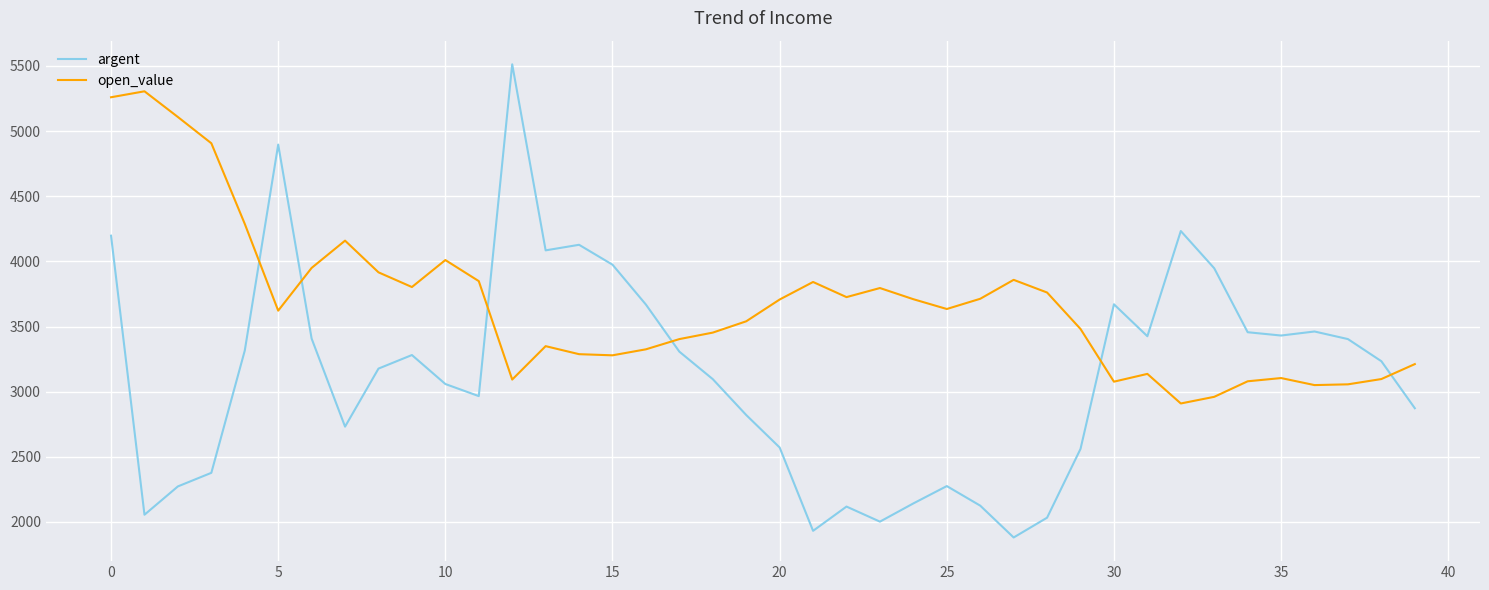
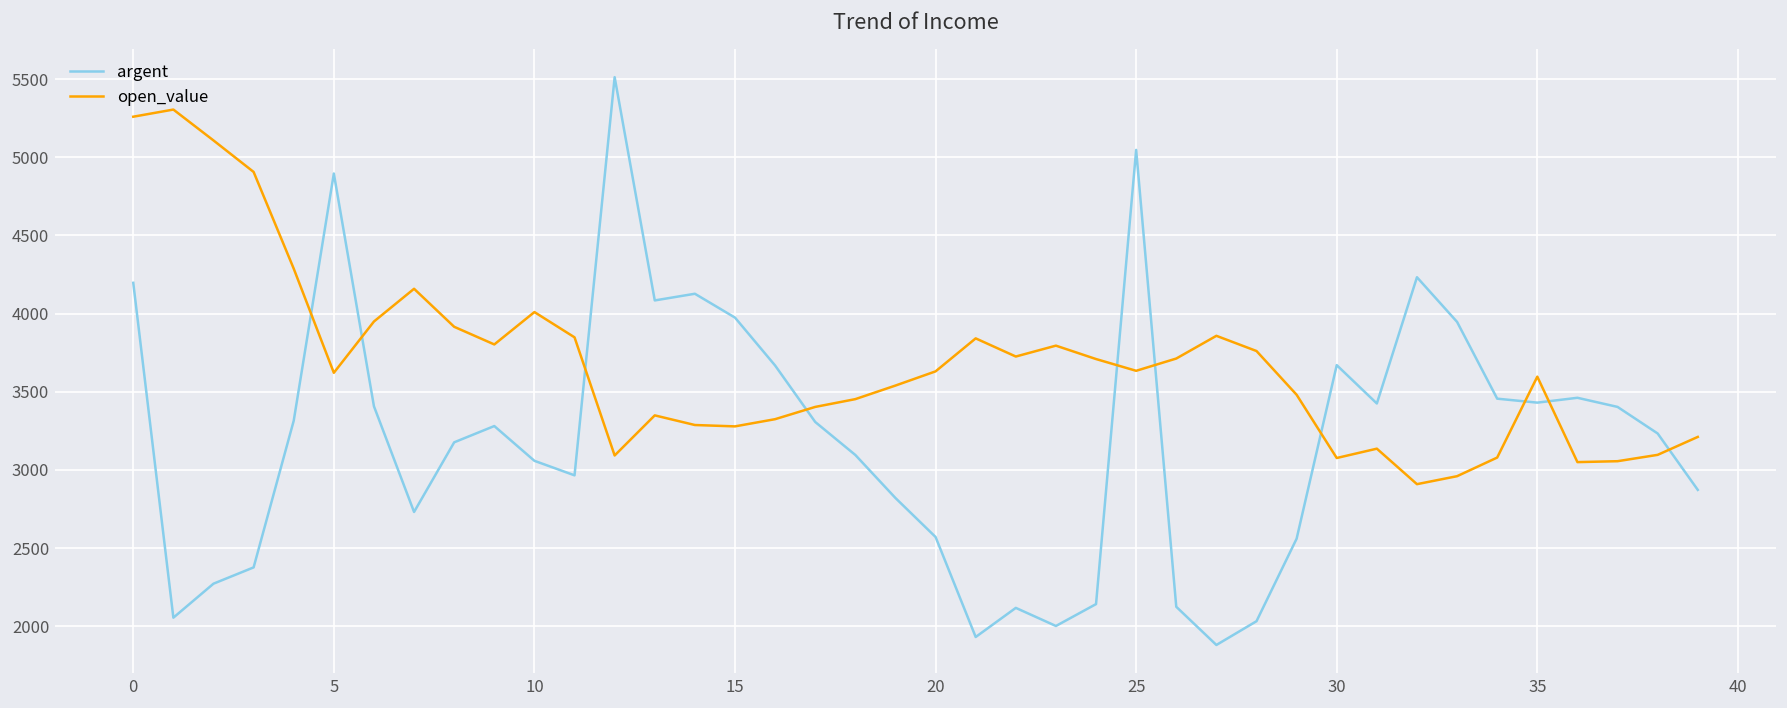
open_value, 20: 3710 -> 3630
argent, 25: 2280 -> 5050
open_value, 35: 3100 -> 3600
